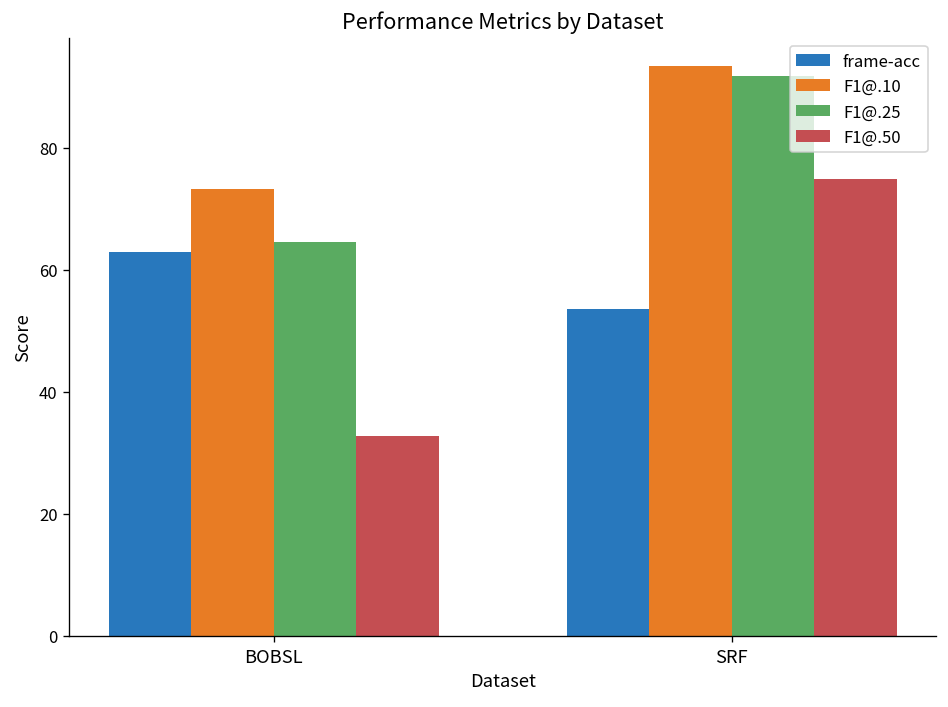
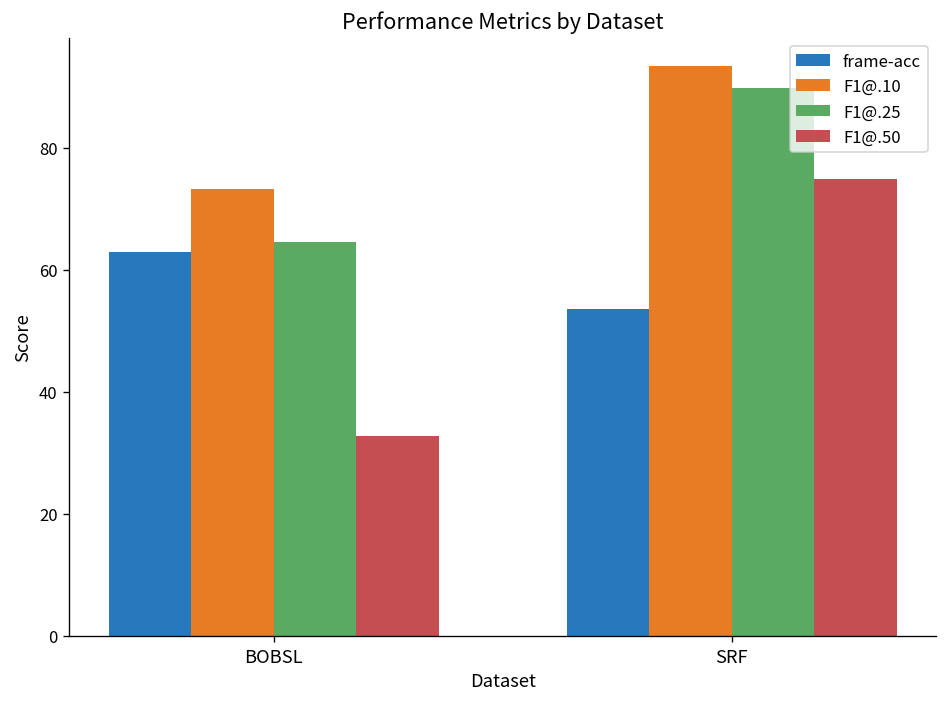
F1@.25, SRF: 92 -> 90
